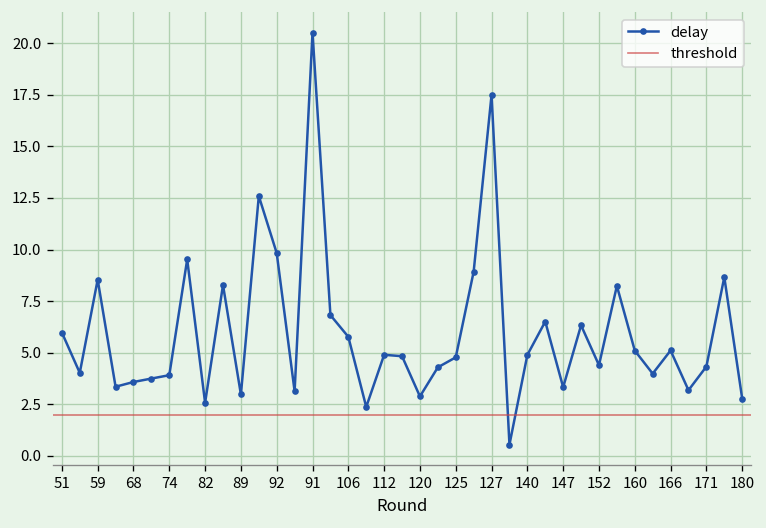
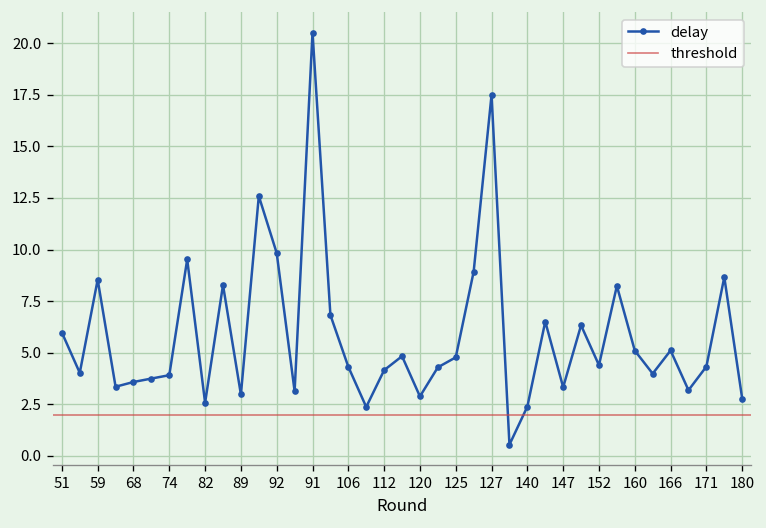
106: 5.8 -> 4.3
112: 4.9 -> 4.2
140: 4.9 -> 2.4
